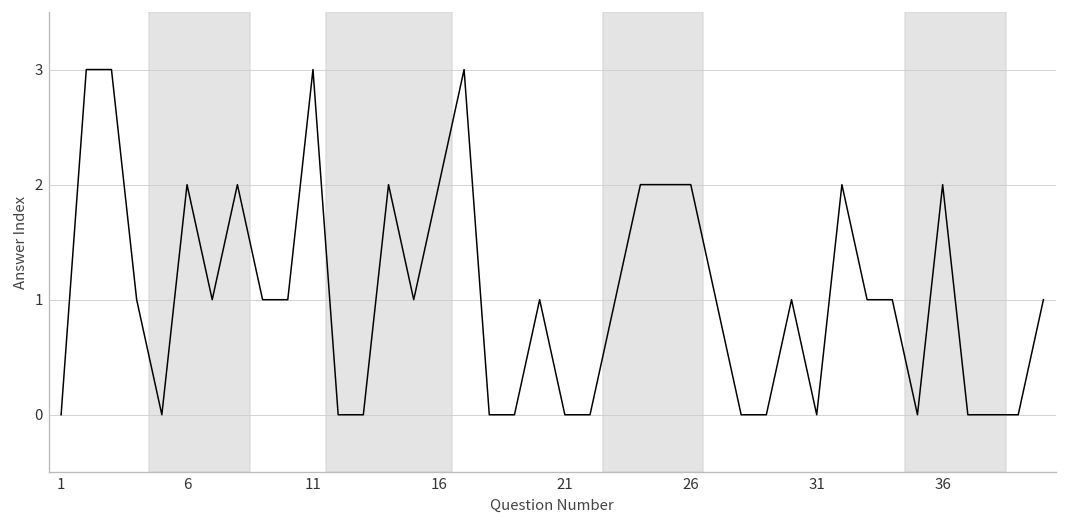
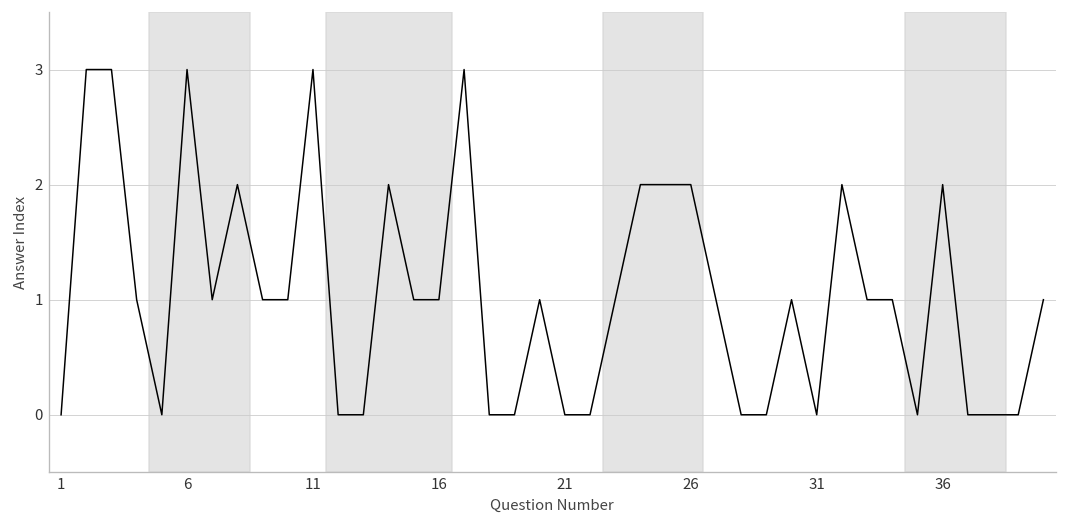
6: 2 -> 3
16: 2 -> 1
